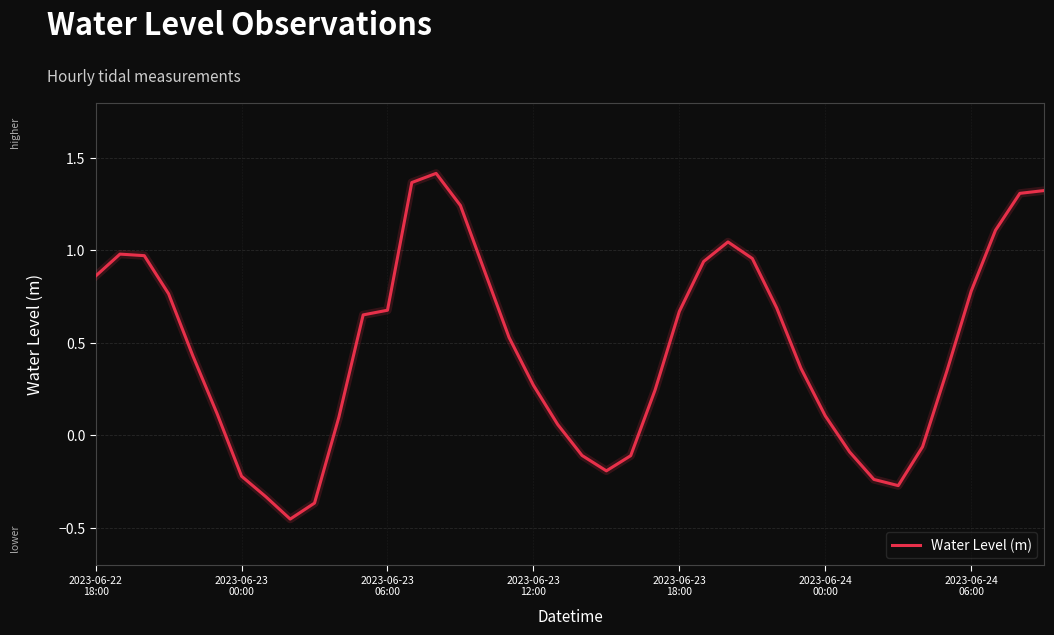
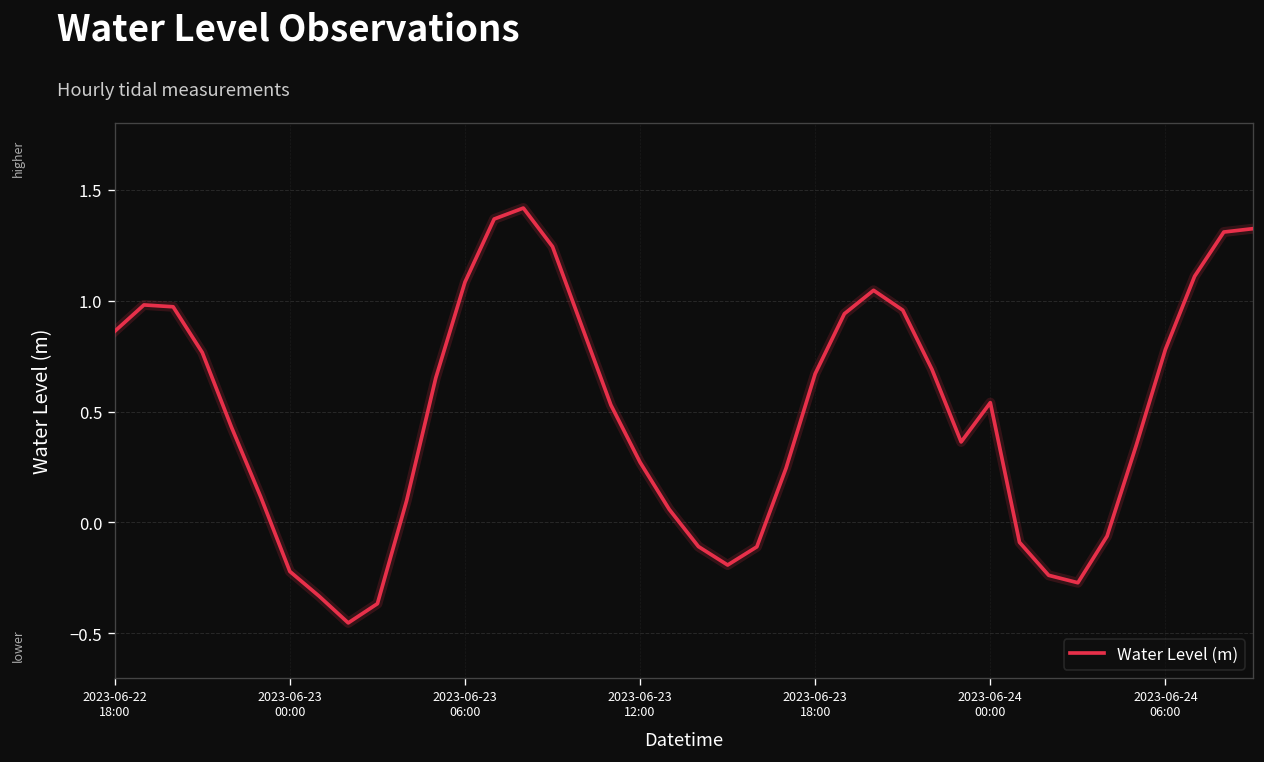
2023-06-23 06:00: 0.68 -> 1.08
2023-06-24 00:00: 0.11 -> 0.54
